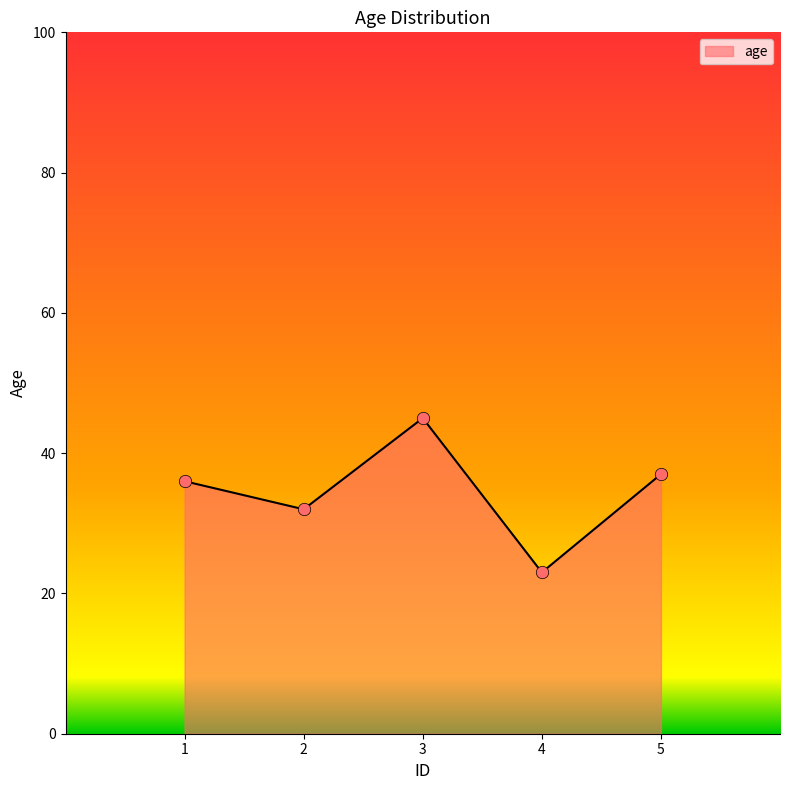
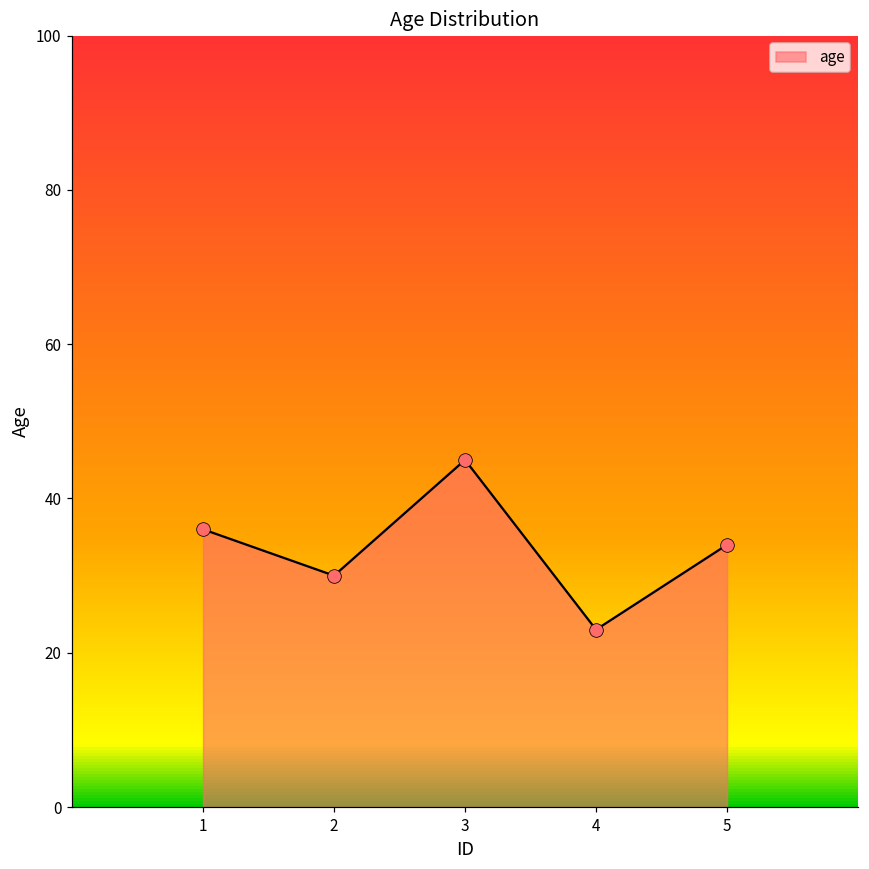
2: 32 -> 30
5: 37 -> 34
